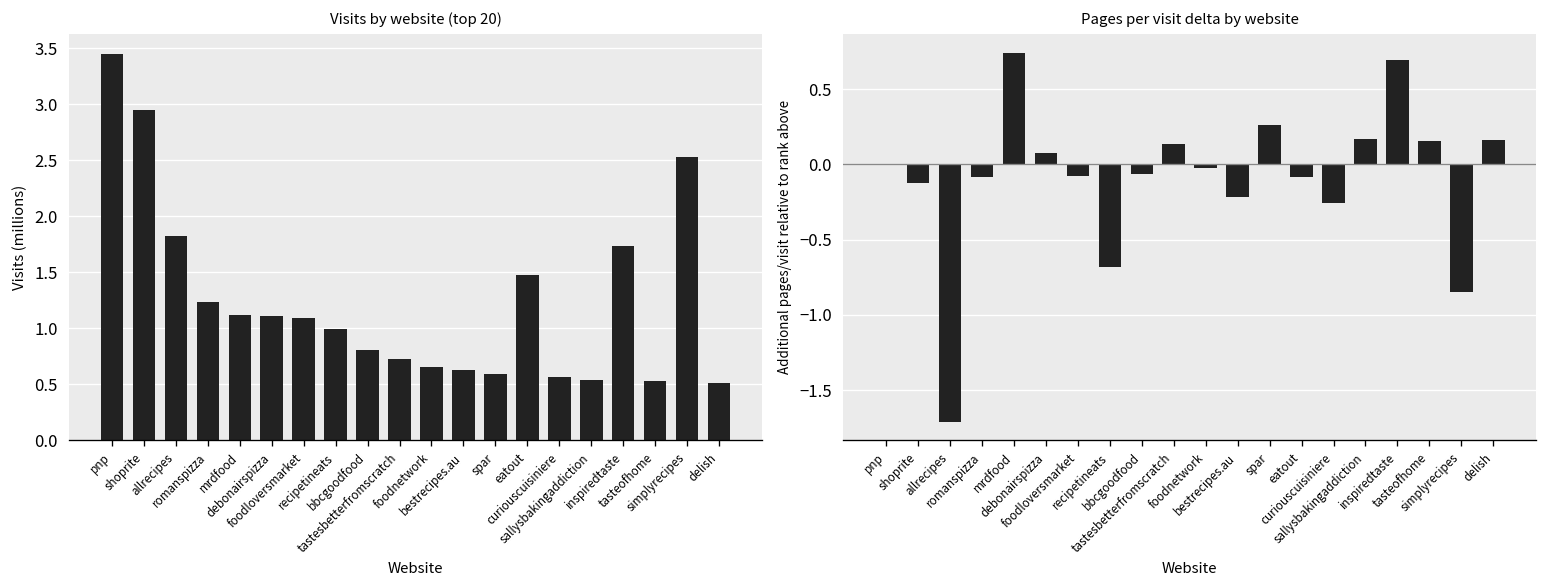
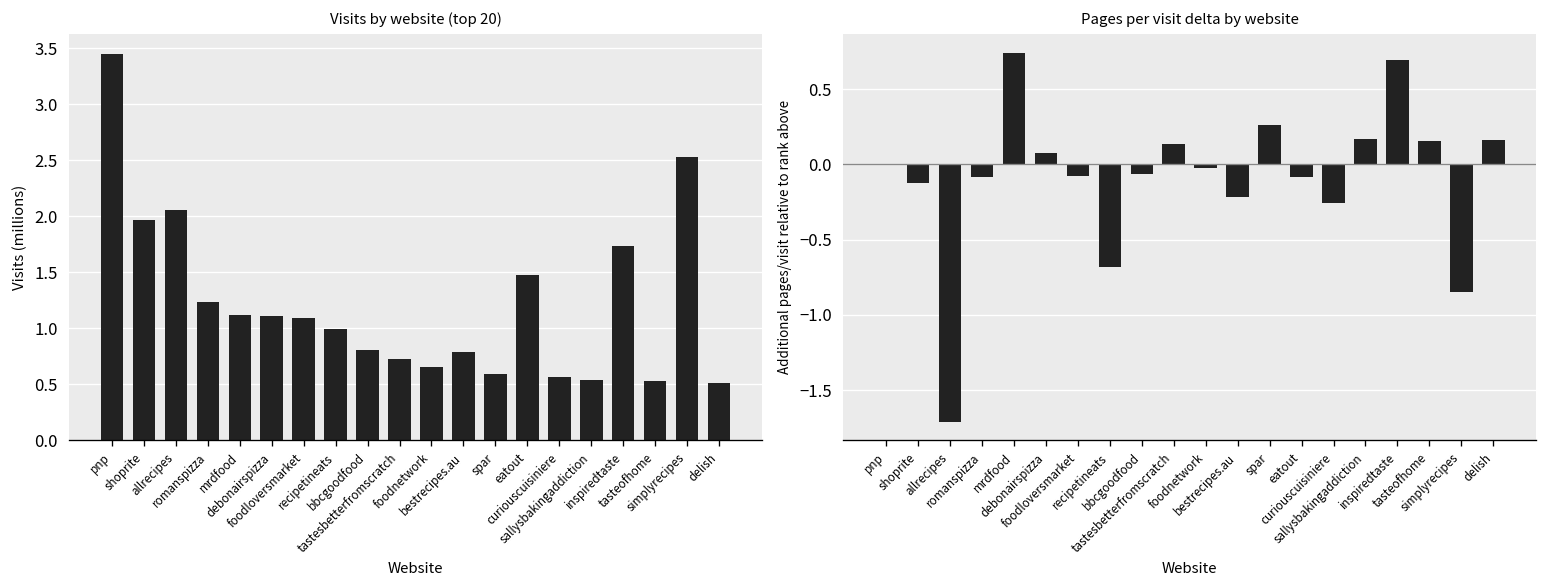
Visits by website (top 20), shoprite: 3.0 -> 2.0
Visits by website (top 20), allrecipes: 1.8 -> 2.1
Visits by website (top 20), bestrecipes.au: 0.6 -> 0.8
